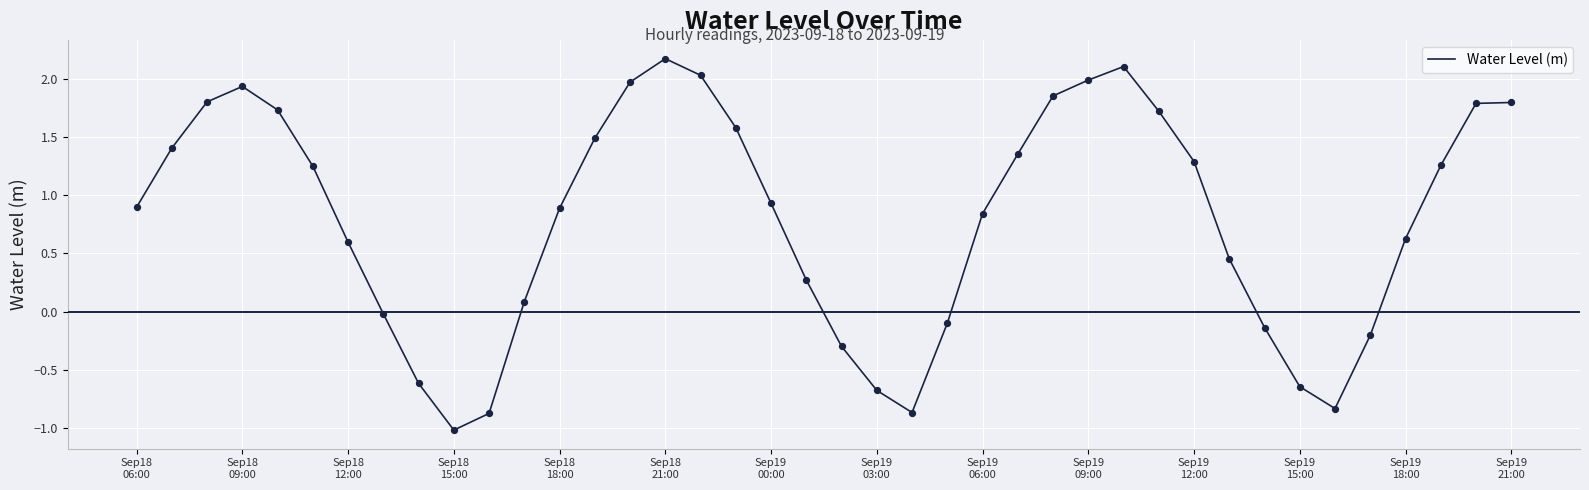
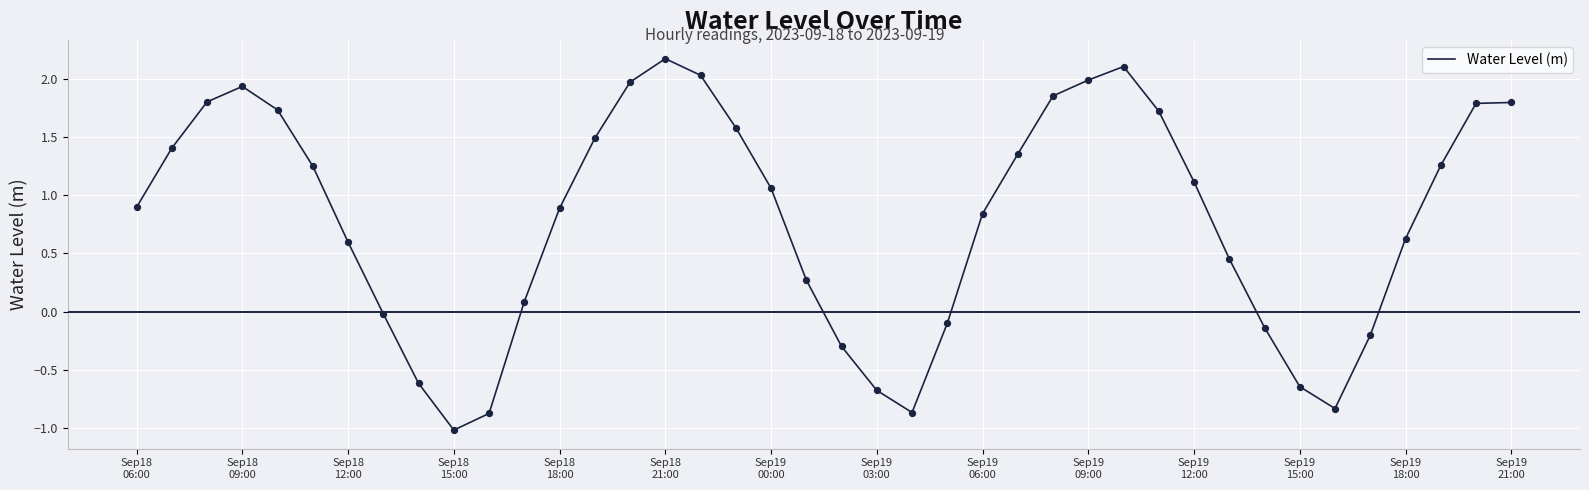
Sep19 00:00: 0.93 -> 1.06
Sep19 12:00: 1.29 -> 1.11
